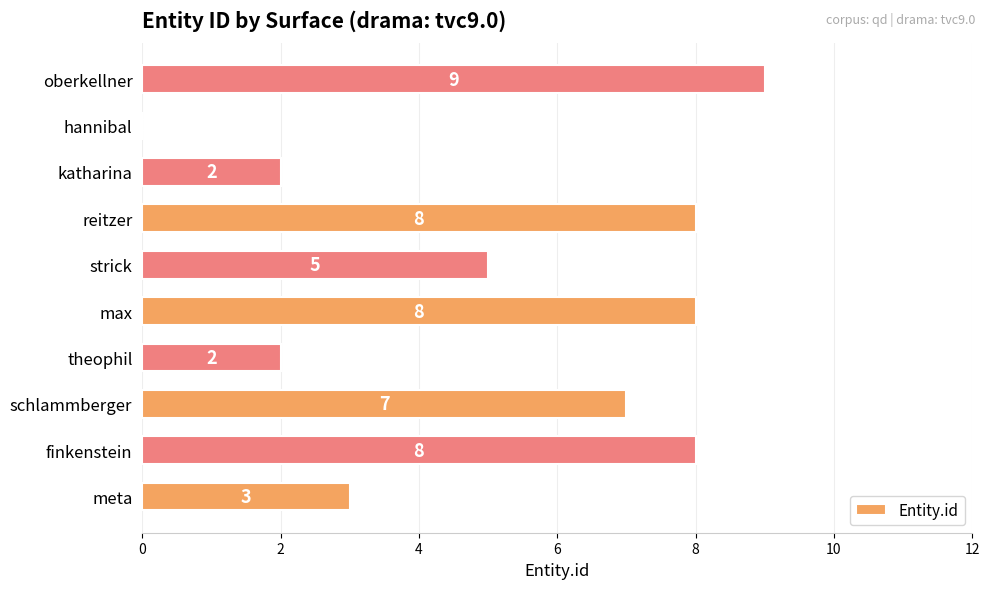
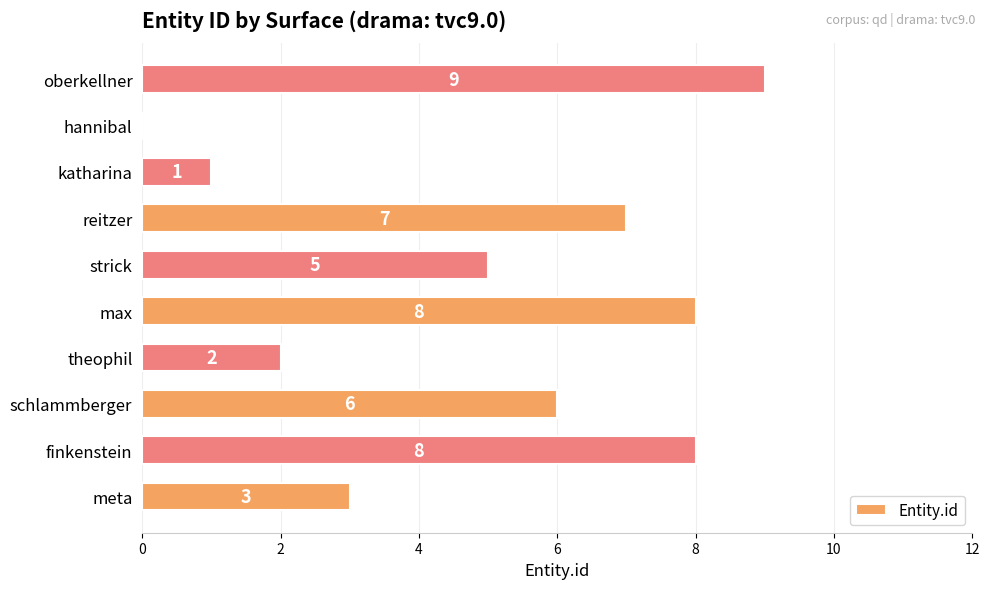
katharina: 2 -> 1
reitzer: 8 -> 7
schlammberger: 7 -> 6
